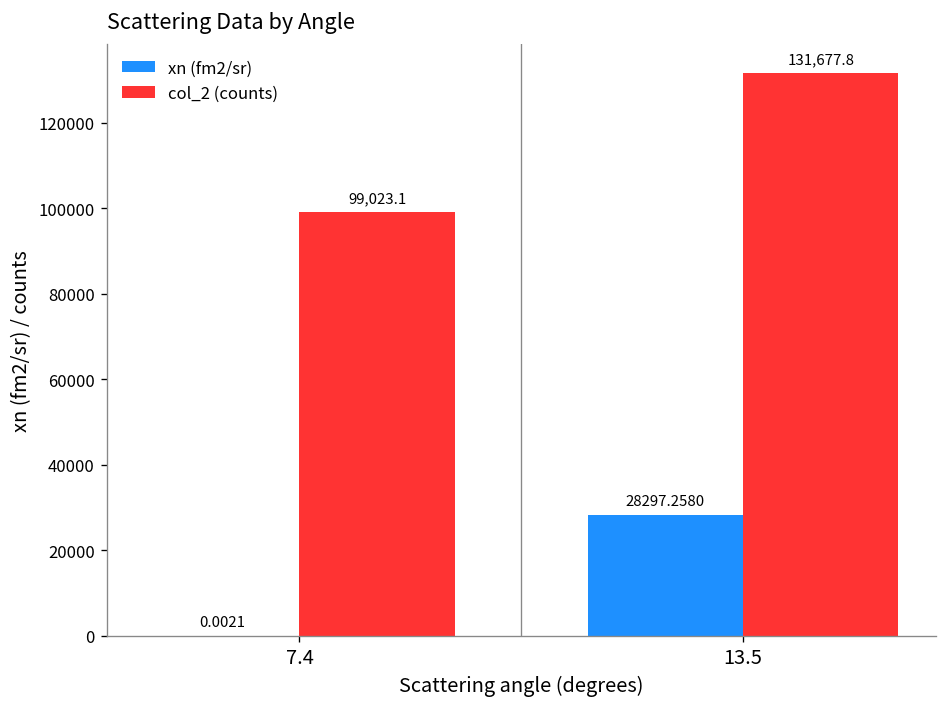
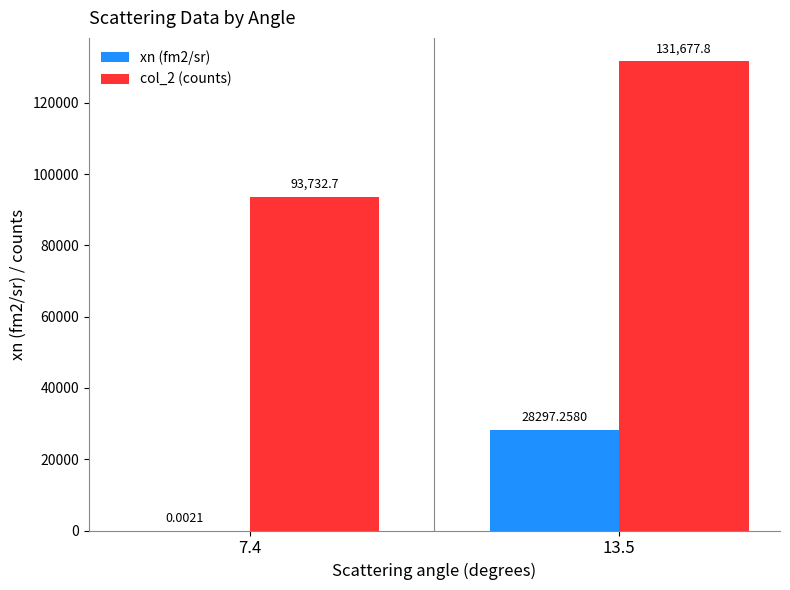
col_2 (counts), 7.4: 99,023.1 -> 93,732.7
